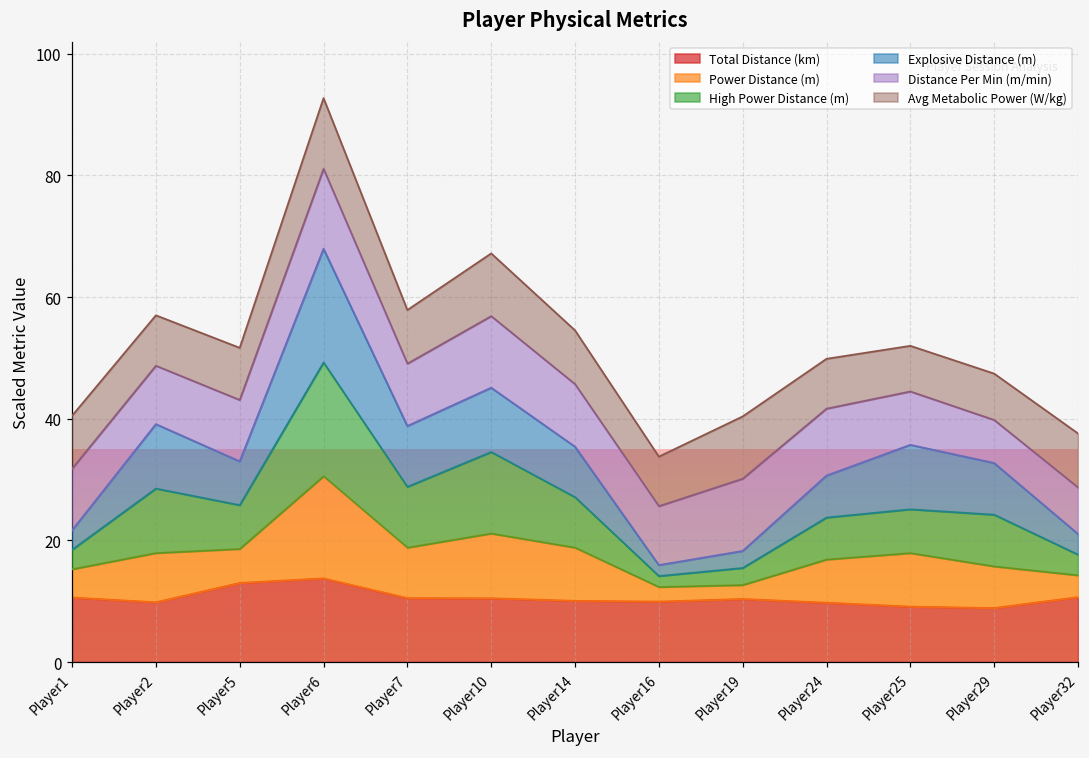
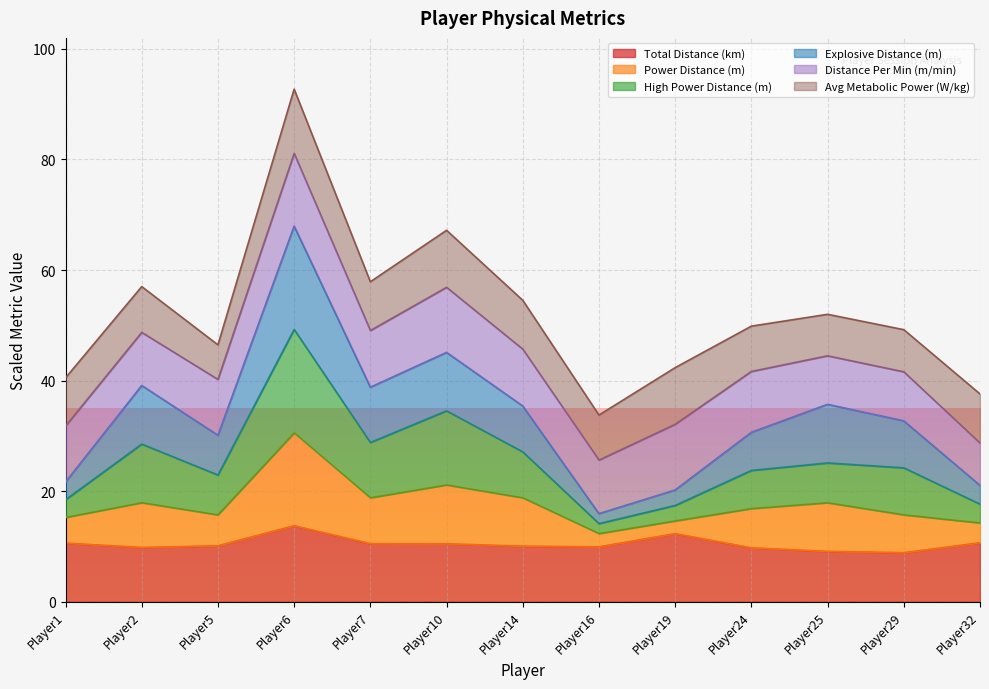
Total Distance (km), Player5: 13 -> 10
Avg Metabolic Power (W/kg), Player5: 9 -> 6
Total Distance (km), Player19: 10 -> 12
Distance Per Min (m/min), Player29: 7 -> 9
